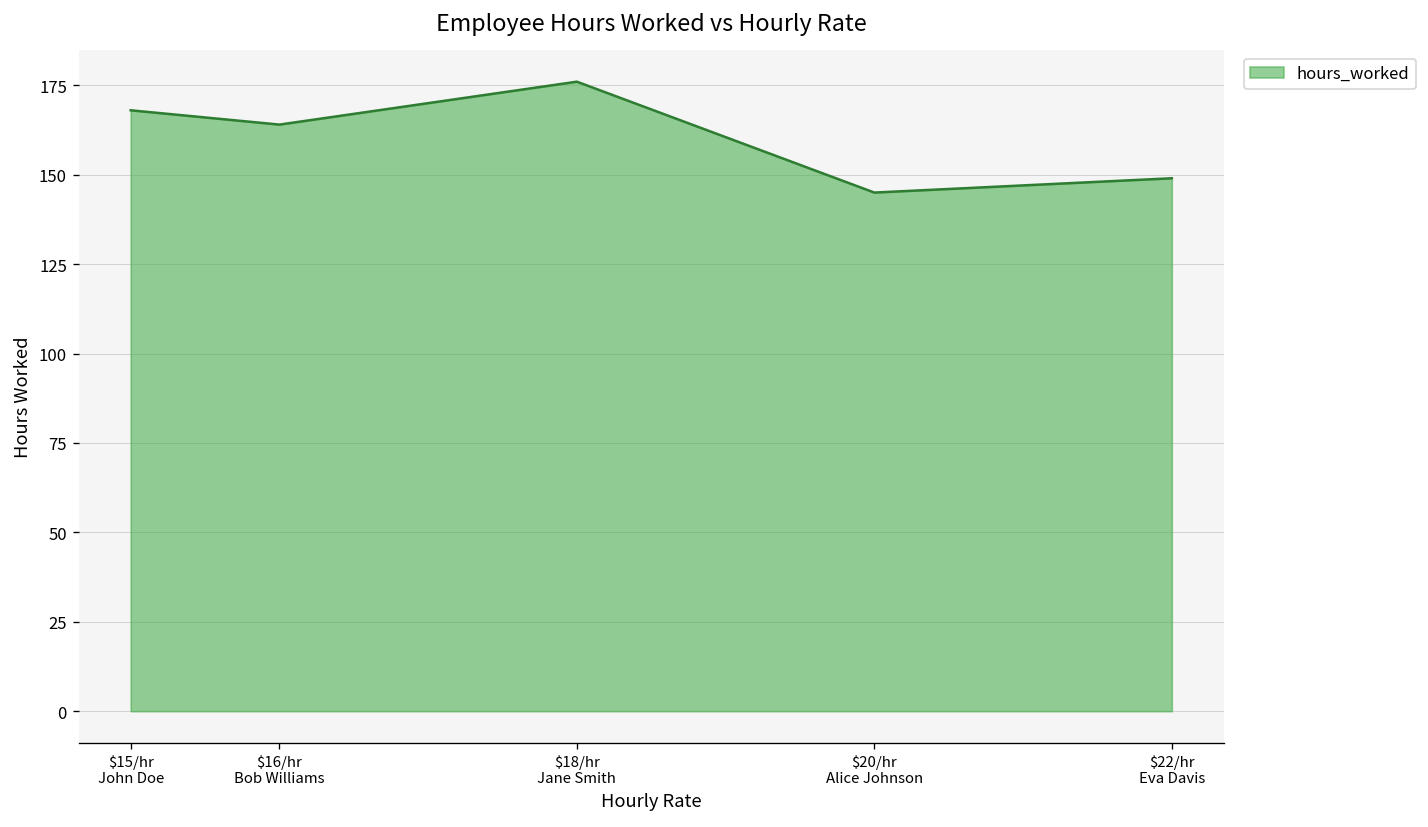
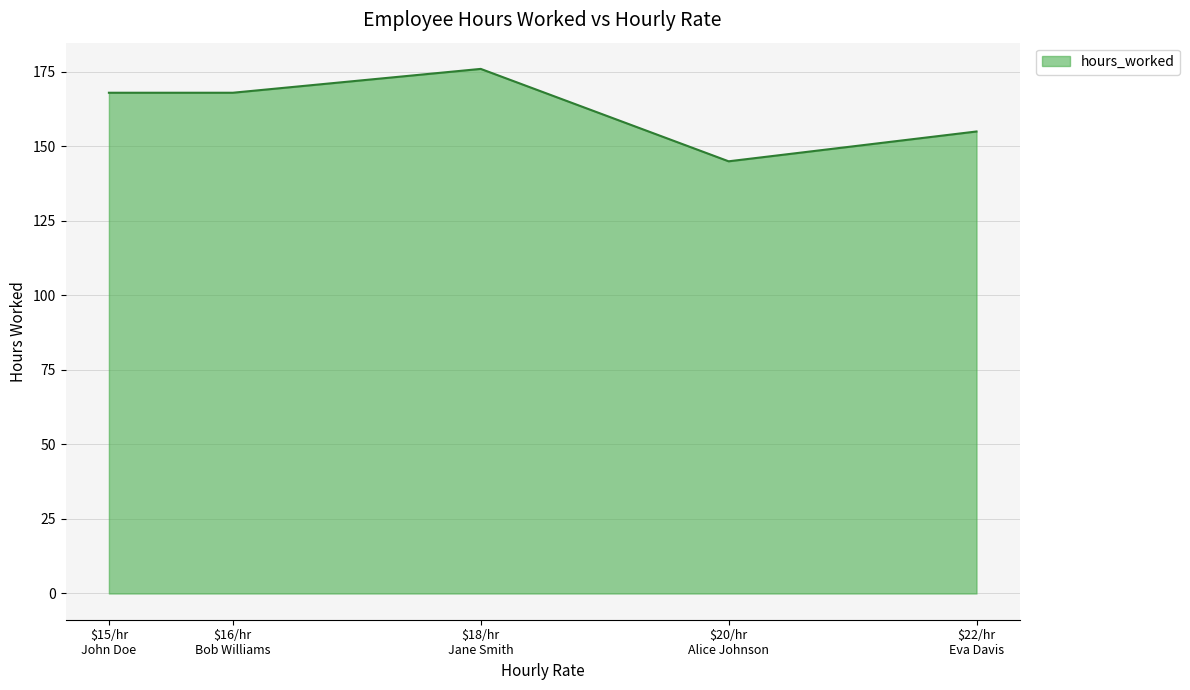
$16/hr Bob Williams: 164 -> 168
$22/hr Eva Davis: 149 -> 155
